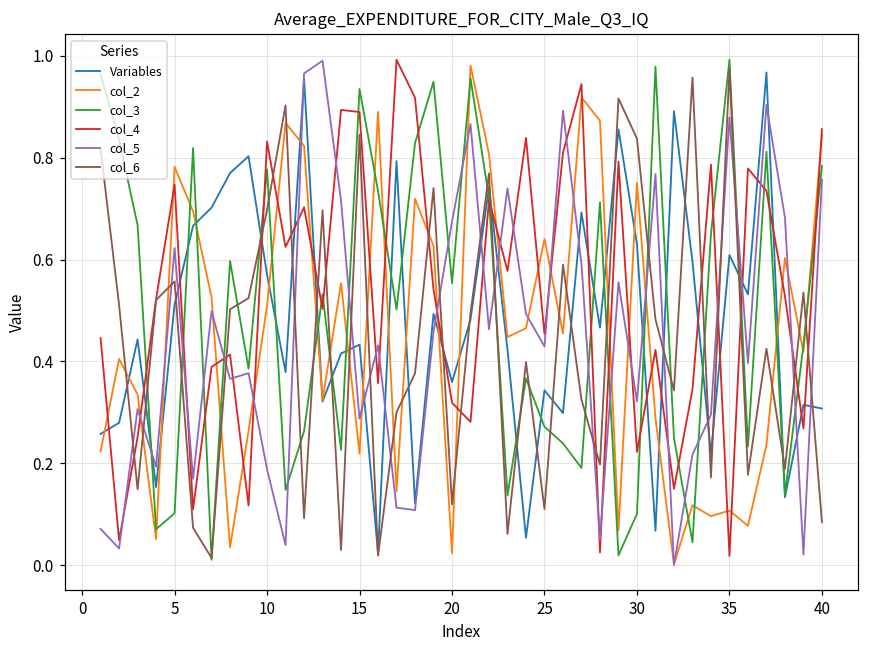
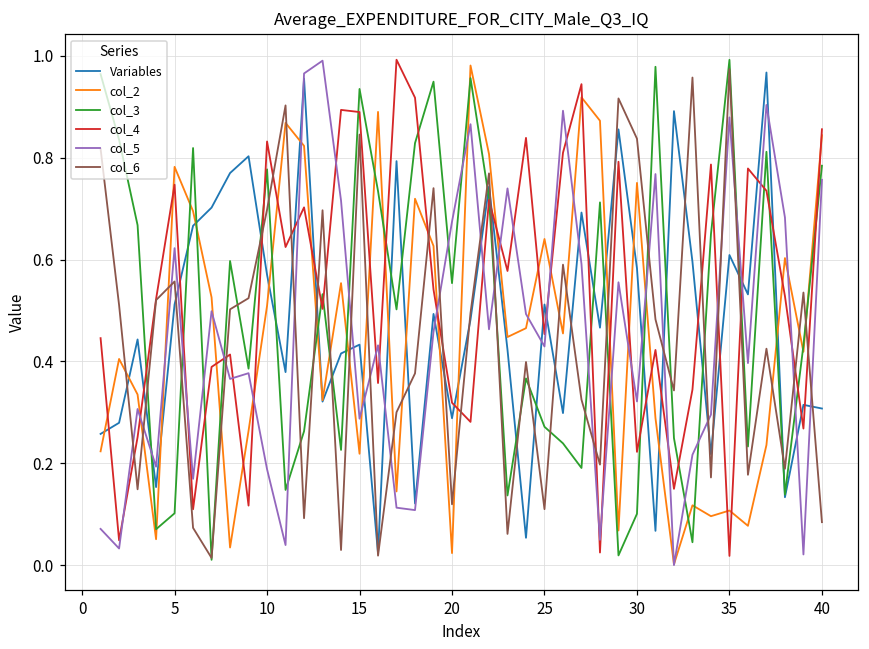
Variables, 20: 0.36 -> 0.29
Variables, 25: 0.34 -> 0.51
Variables, 30: 0.63 -> 0.58
